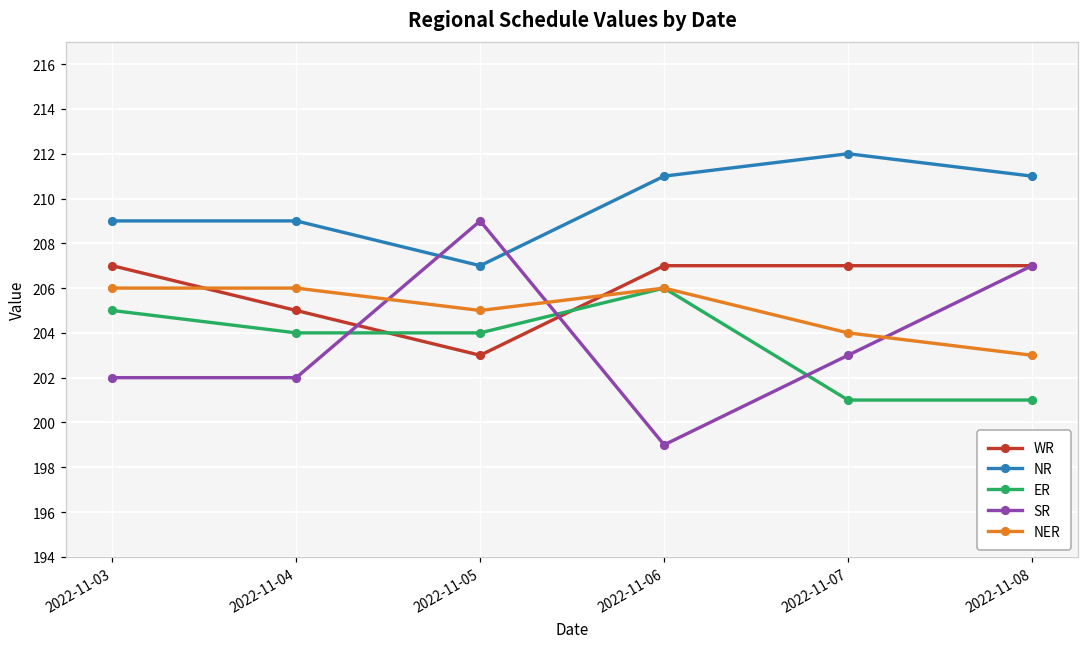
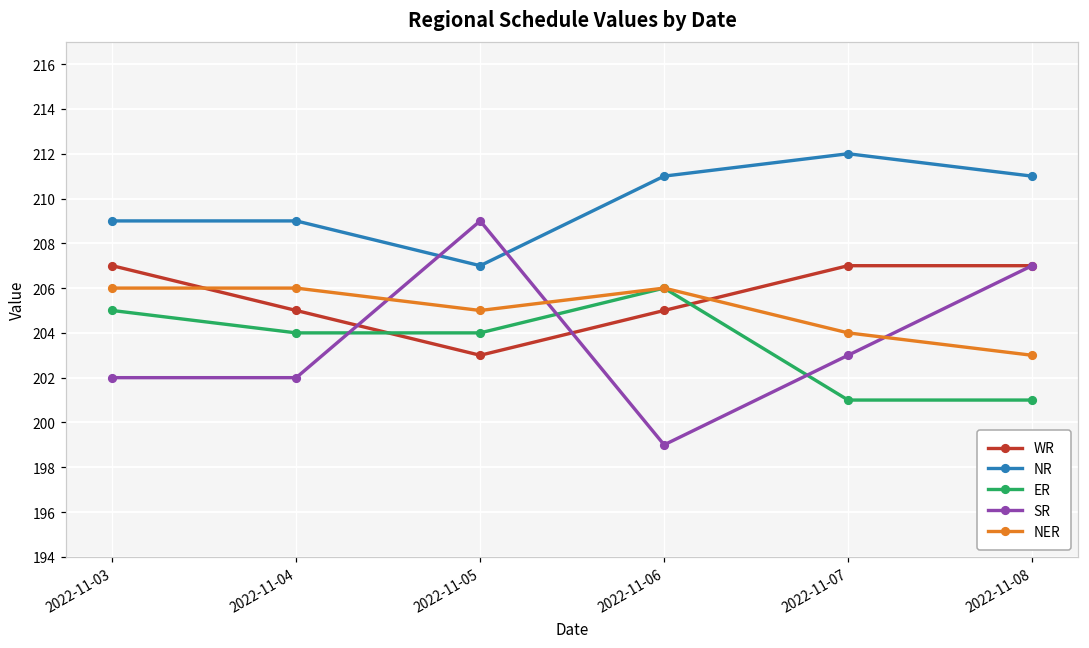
WR, 2022-11-06: 207 -> 205
